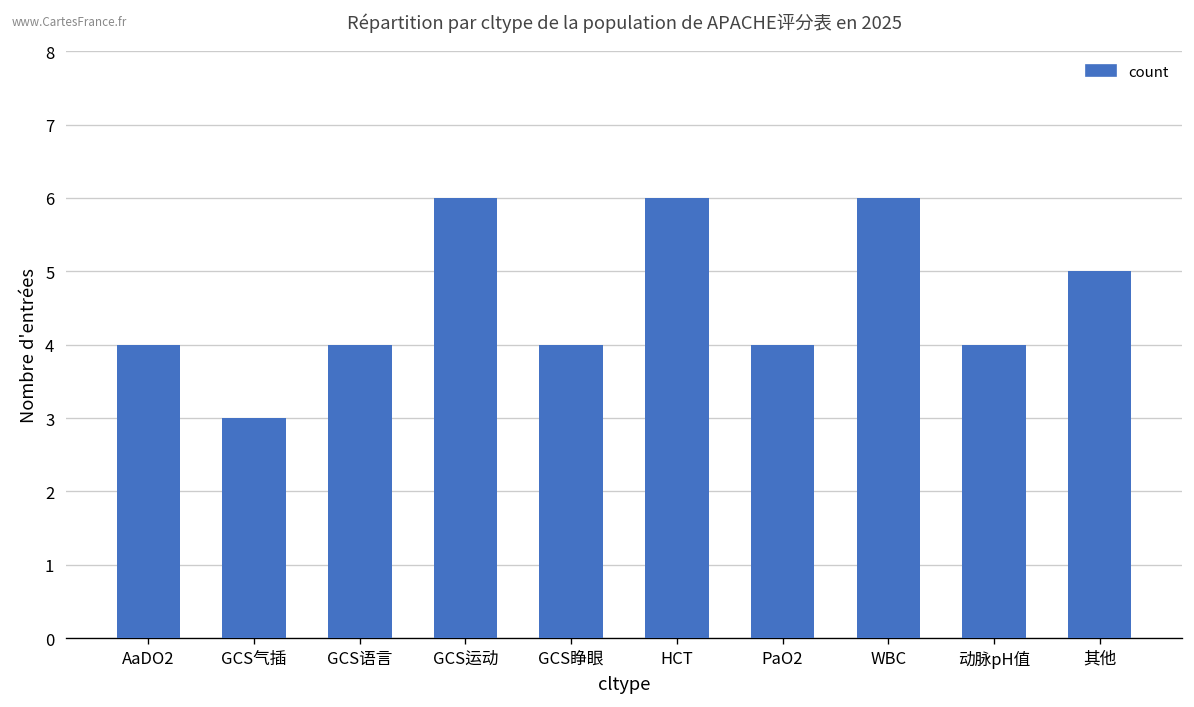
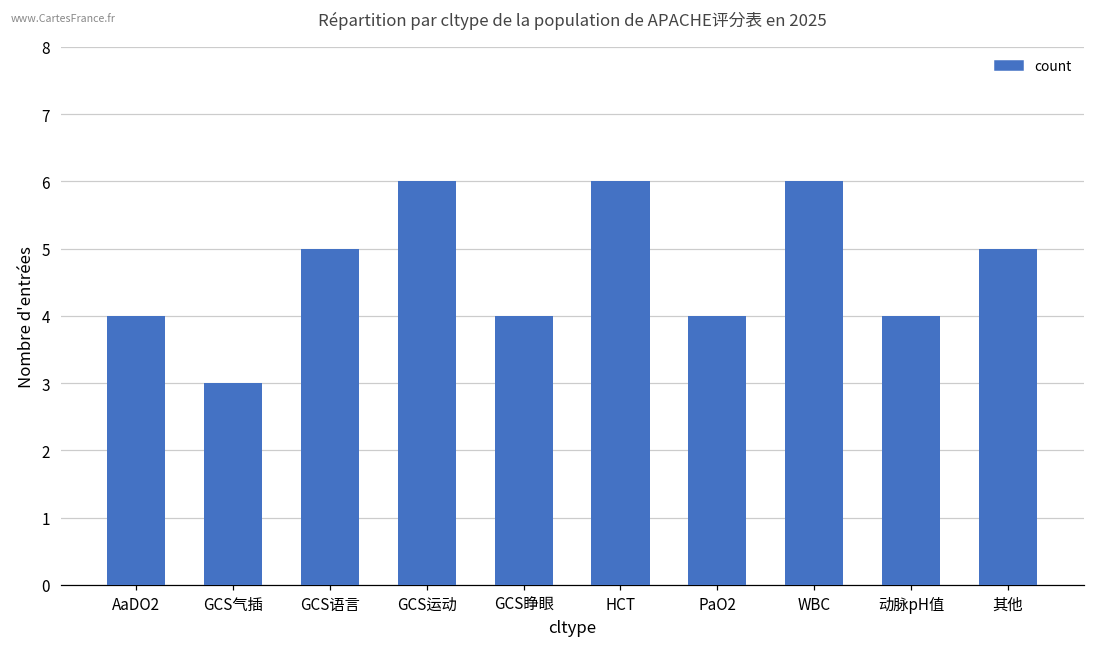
GCS语言: 4 -> 5
